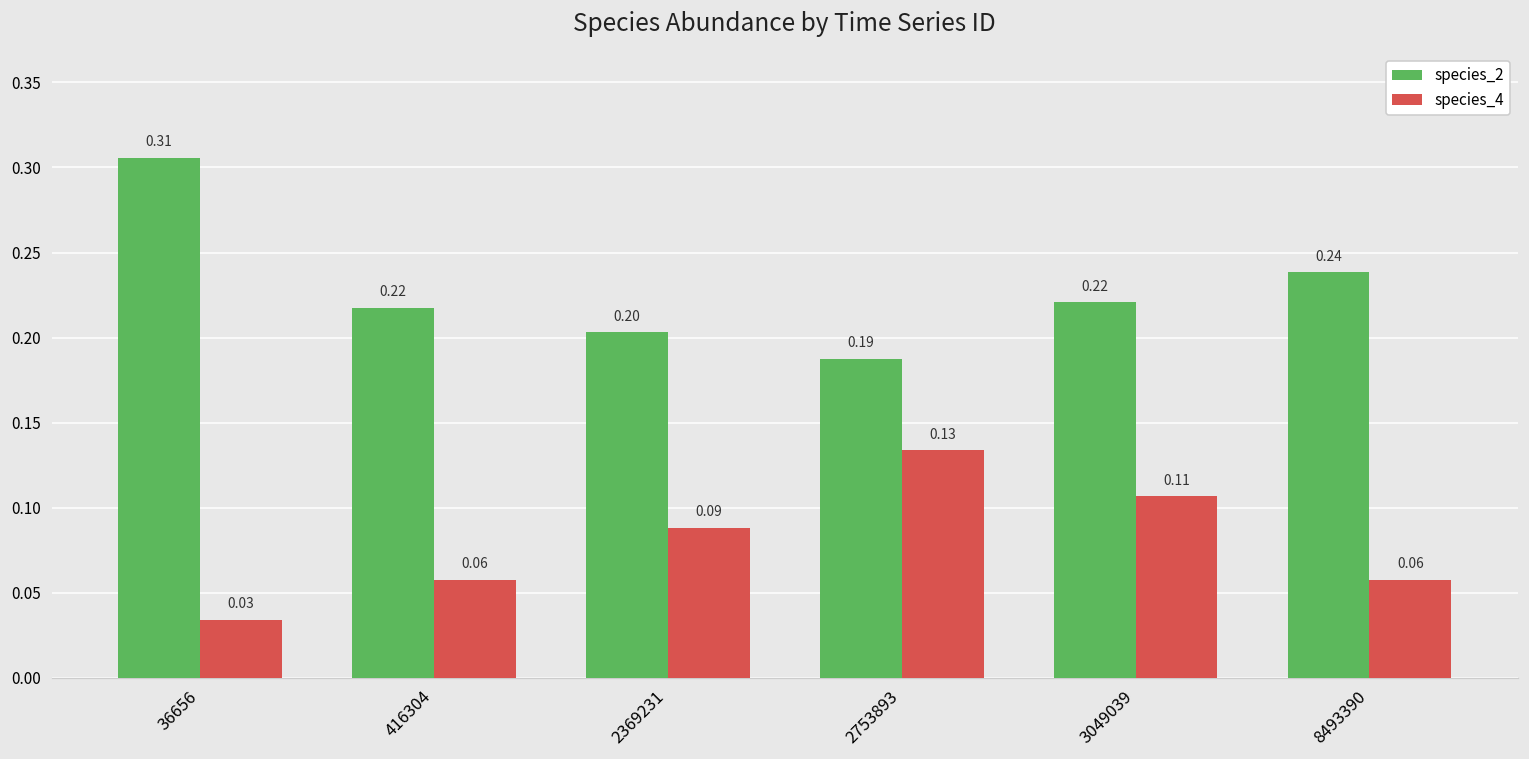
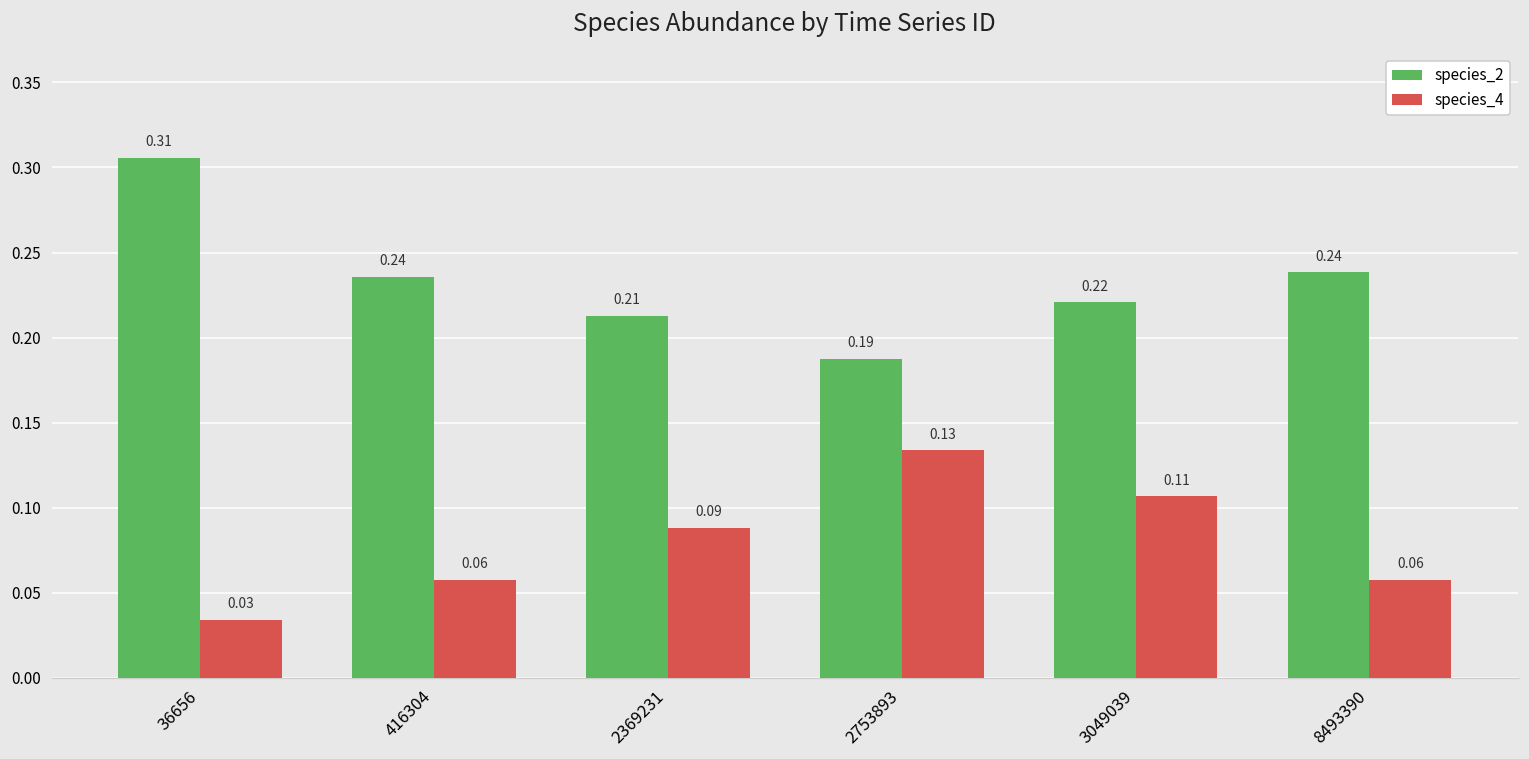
species_2, 416304: 0.22 -> 0.24
species_2, 2369231: 0.20 -> 0.21
